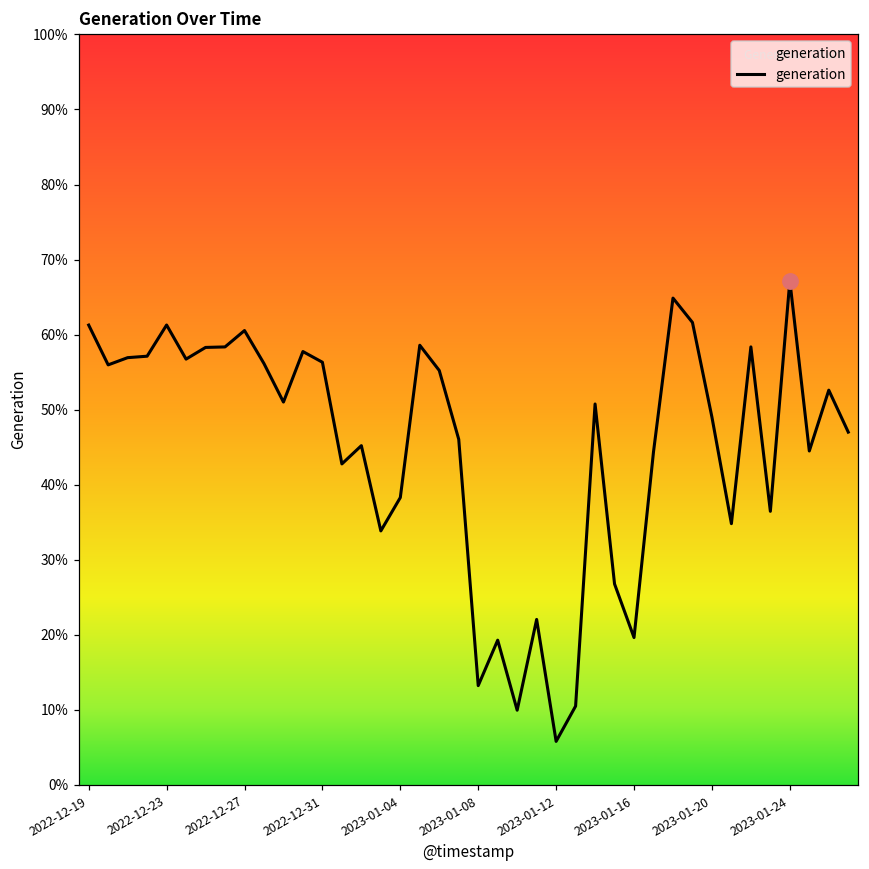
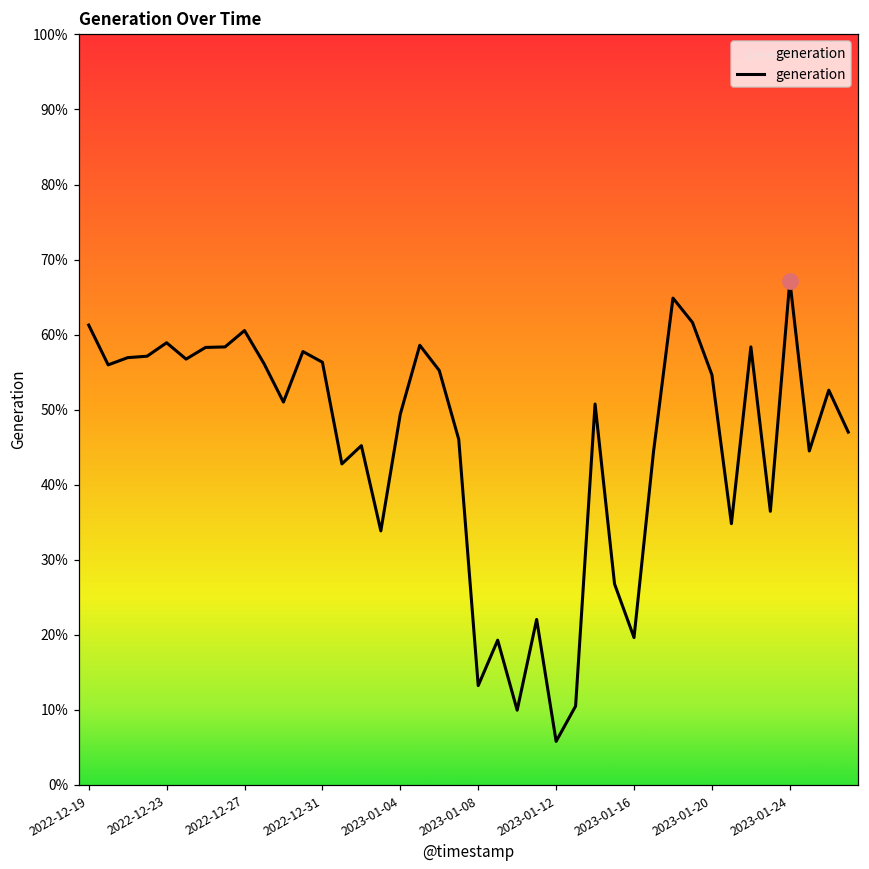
generation, 2022-12-23: 61% -> 59%
generation, 2023-01-04: 38% -> 49%
generation, 2023-01-20: 49% -> 55%
